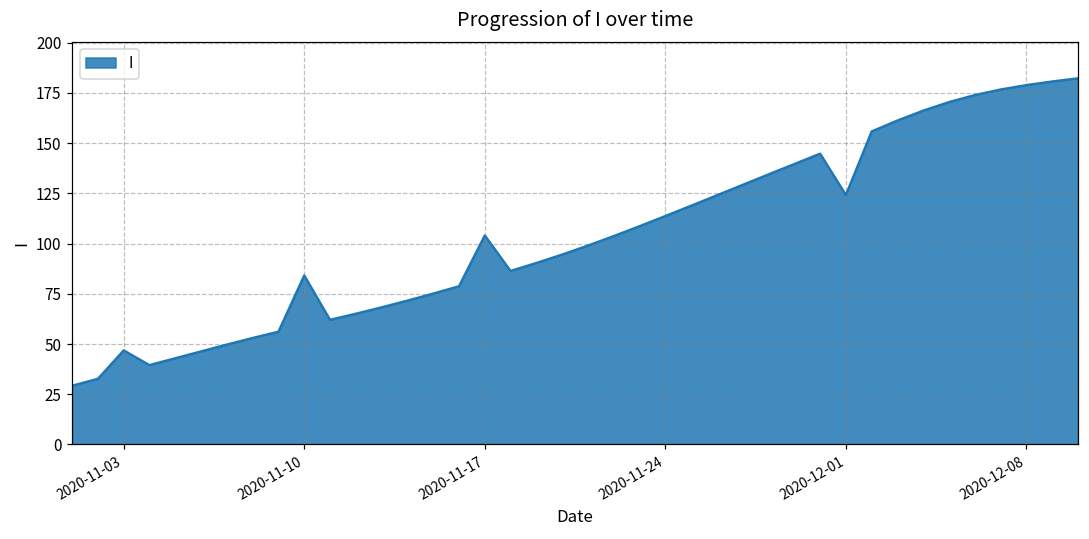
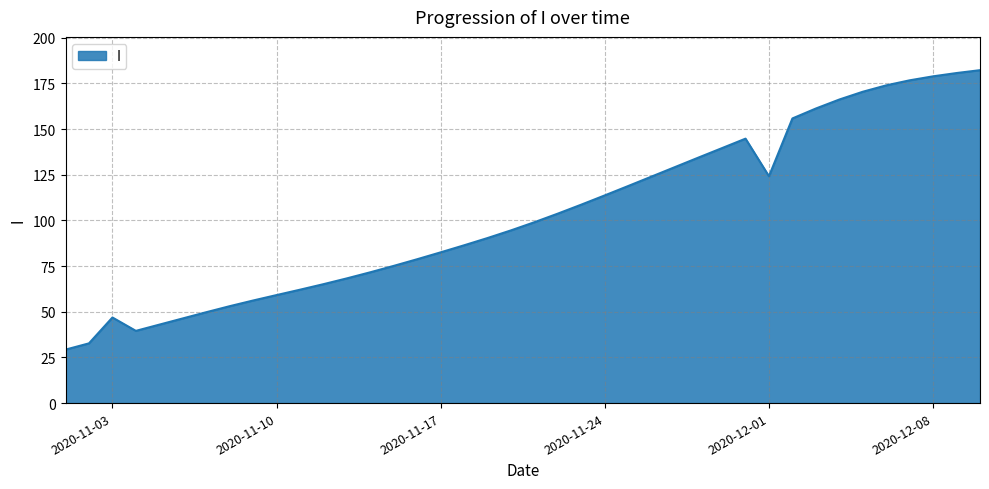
2020-11-10: 84 -> 59
2020-11-17: 104 -> 83
